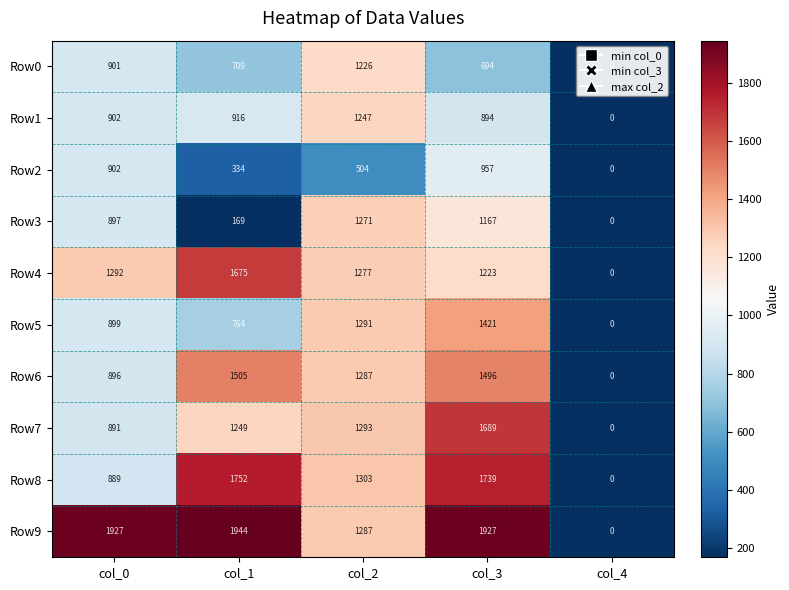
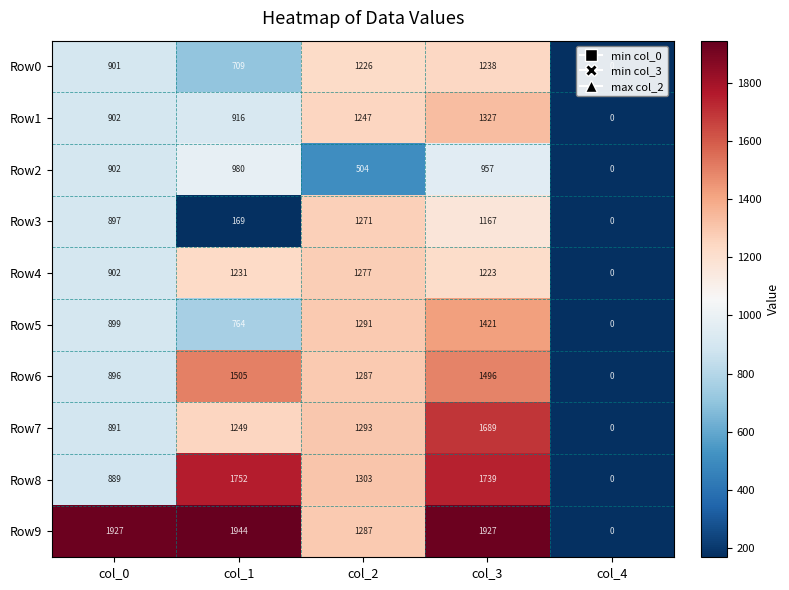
Row0, col_3: 694 -> 1238
Row1, col_3: 894 -> 1327
Row2, col_1: 334 -> 980
Row4, col_0: 1292 -> 902
Row4, col_1: 1675 -> 1231
